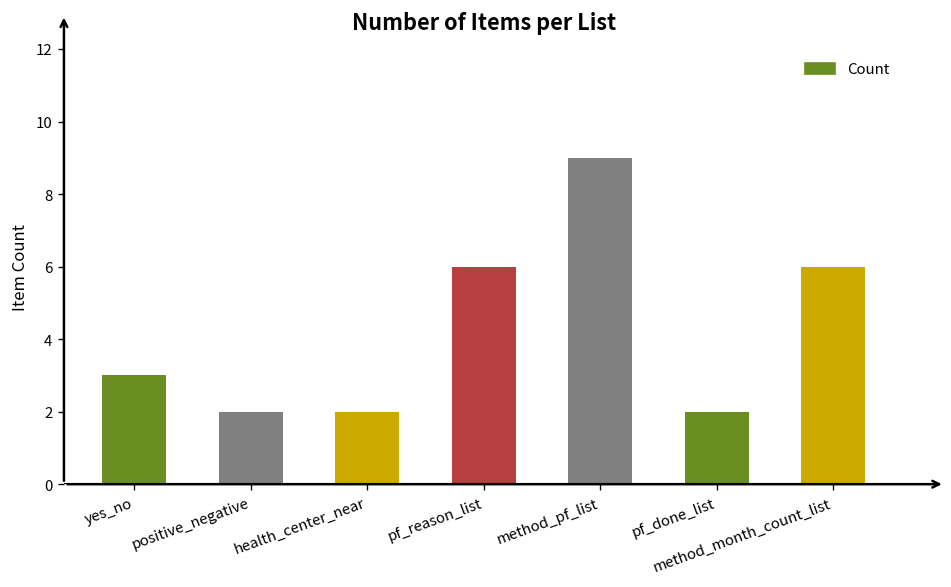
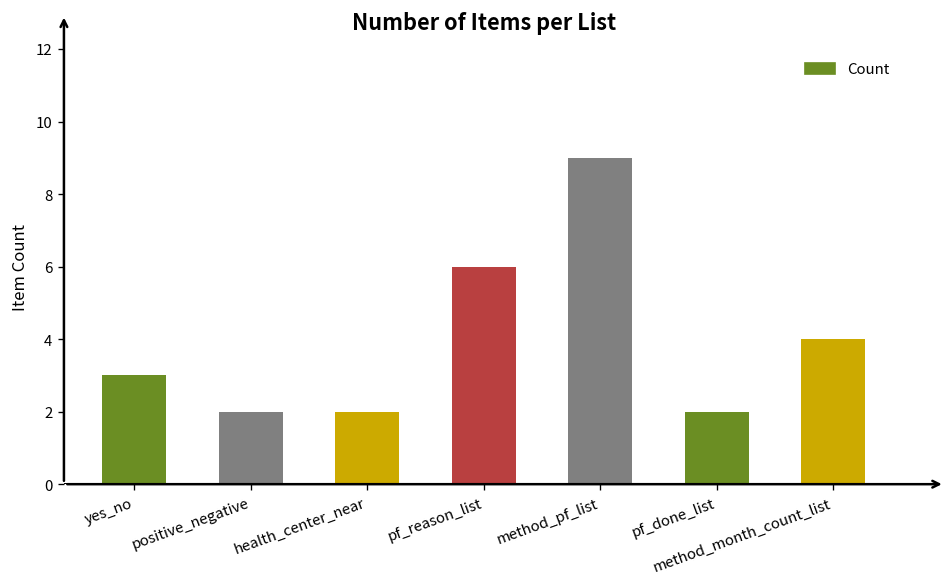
method_month_count_list: 6 -> 4
